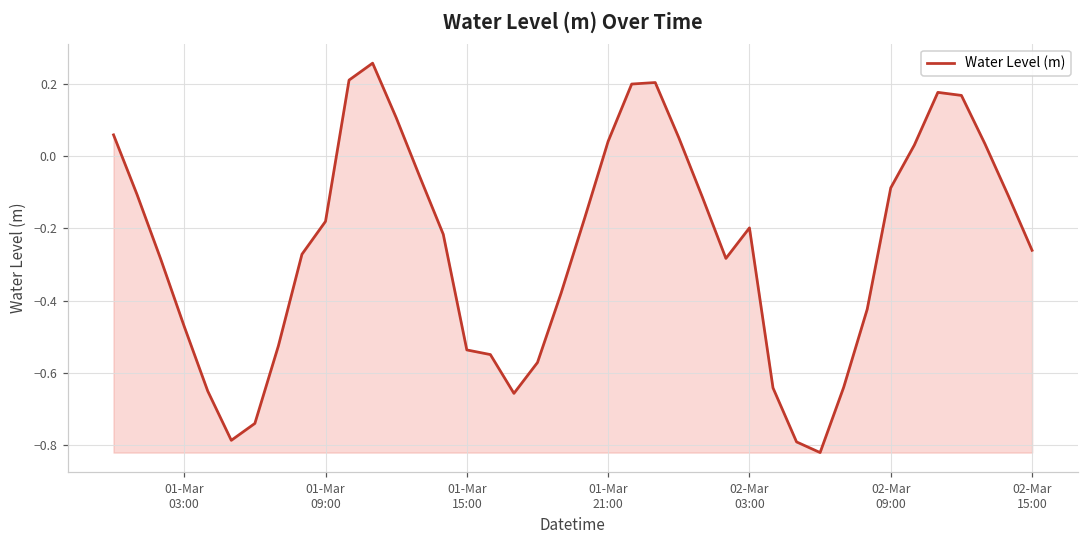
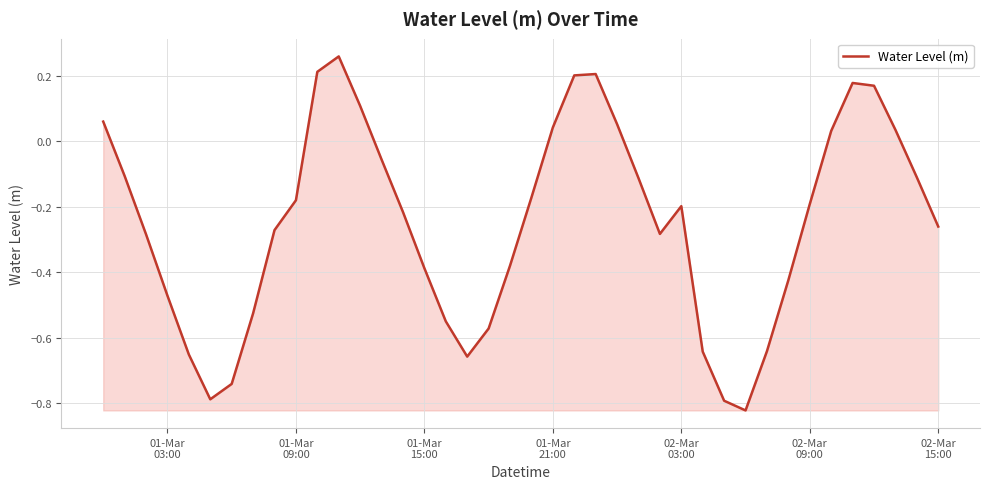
01-Mar 15:00: -0.54 -> -0.39
02-Mar 09:00: -0.09 -> -0.19
